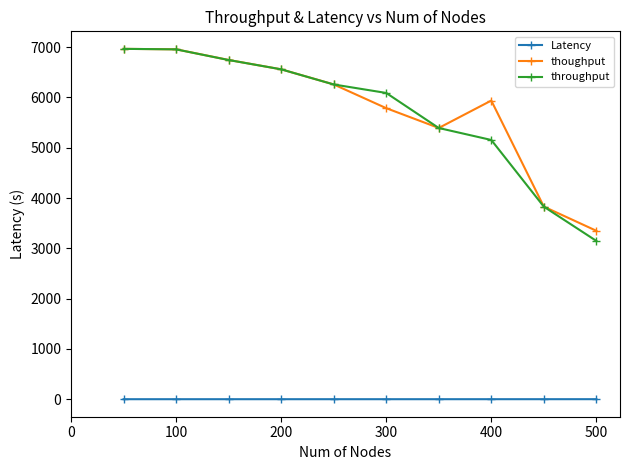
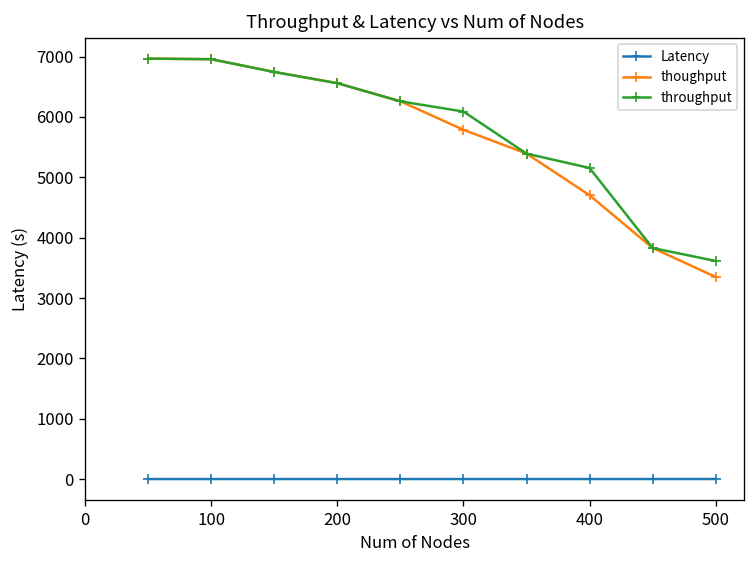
thoughput, 400: 5900 -> 4700
throughput, 500: 3100 -> 3600
